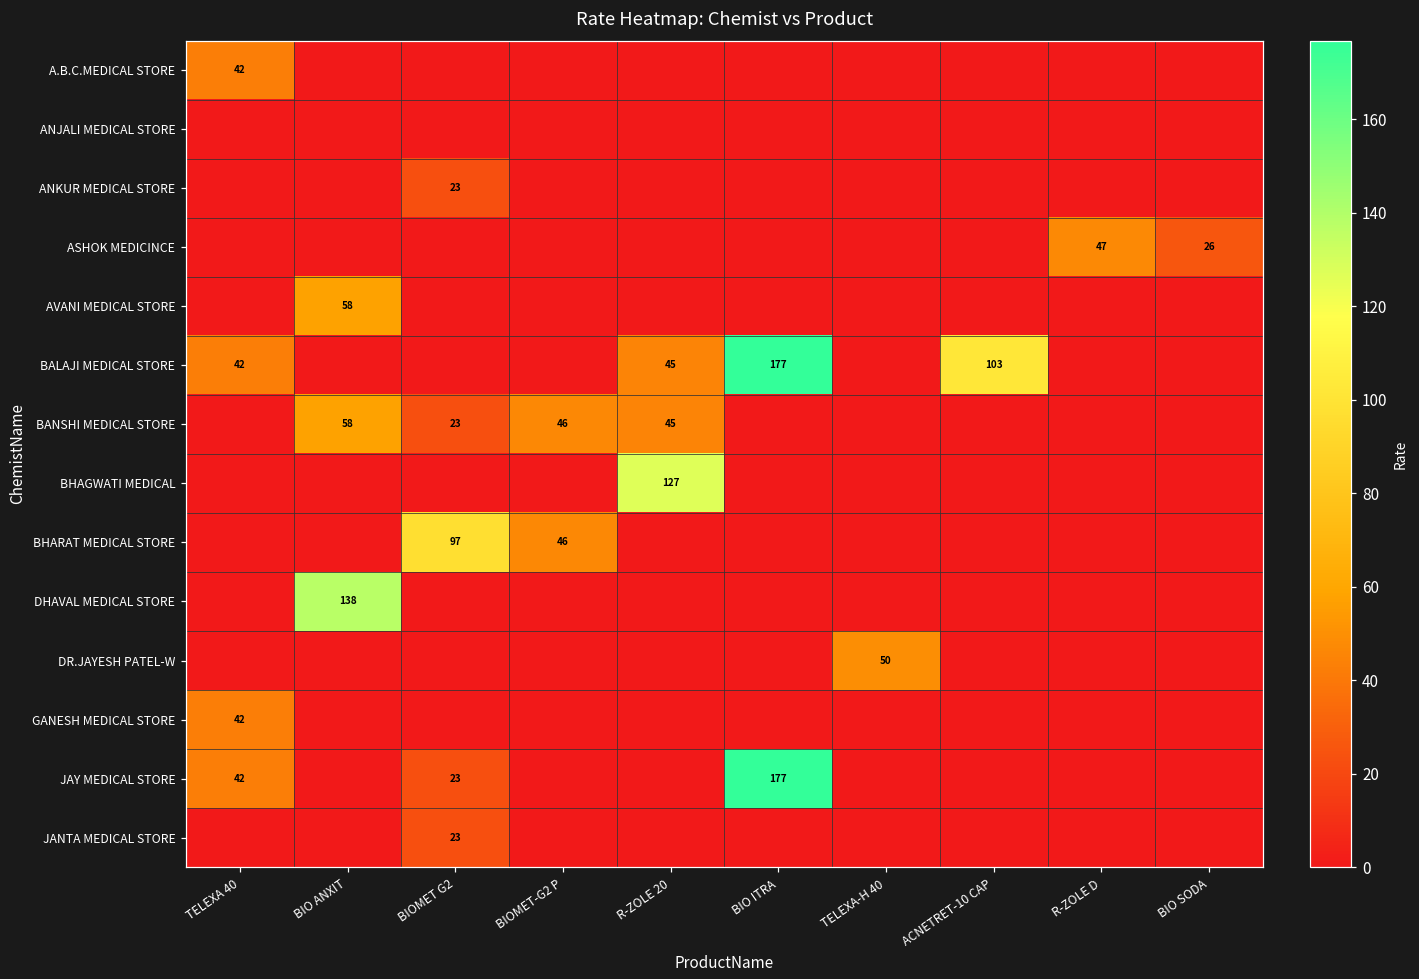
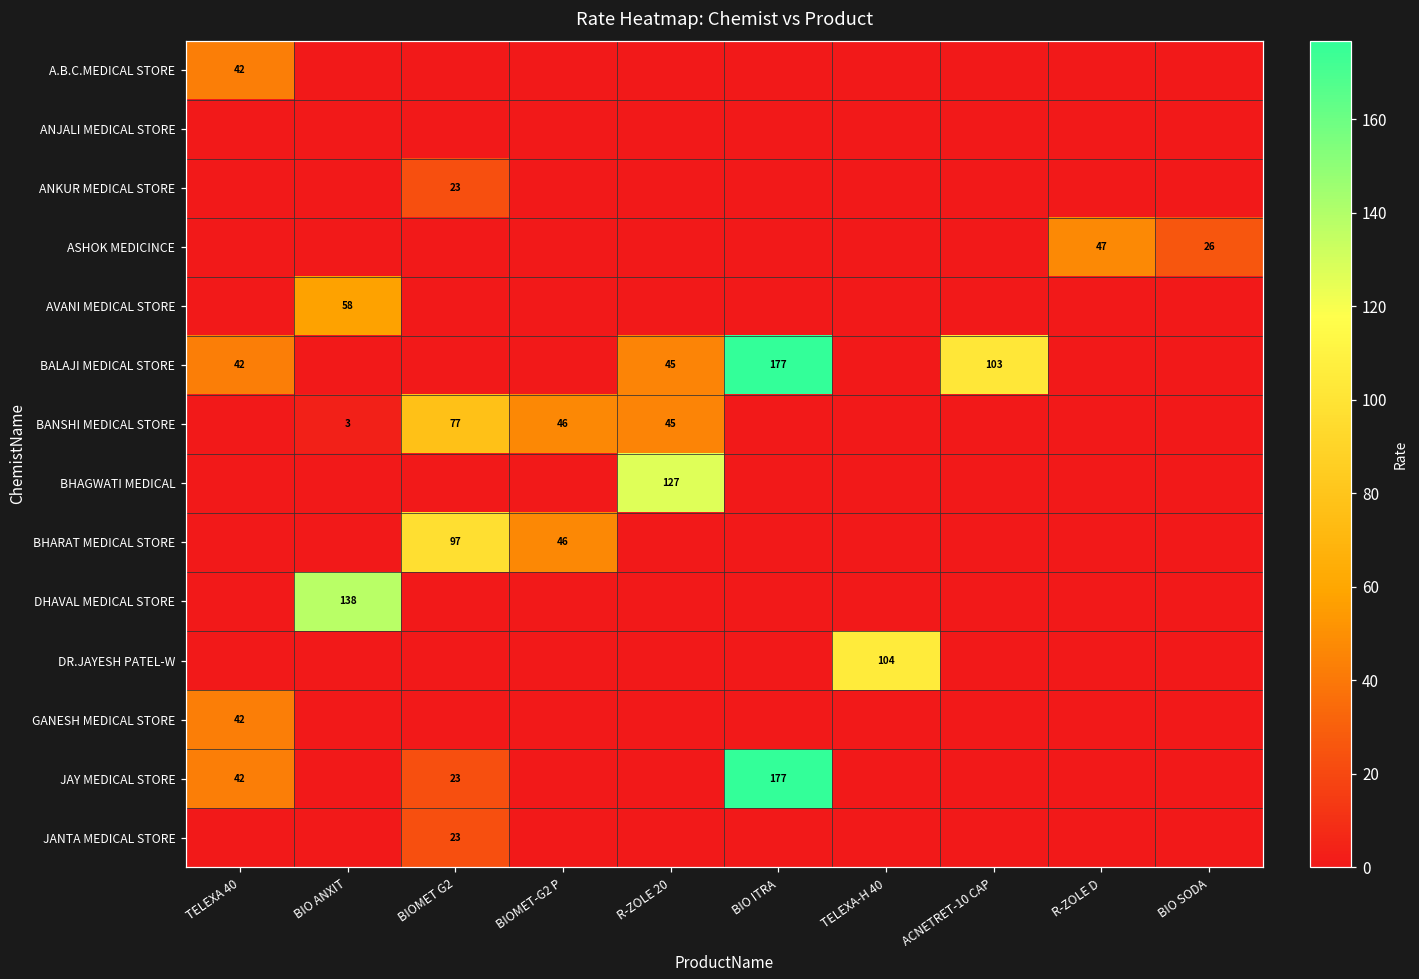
BANSHI MEDICAL STORE, BIO ANXIT: 58 -> 3
BANSHI MEDICAL STORE, BIOMET G2: 23 -> 77
DR.JAYESH PATEL-W, TELEXA-H 40: 50 -> 104
